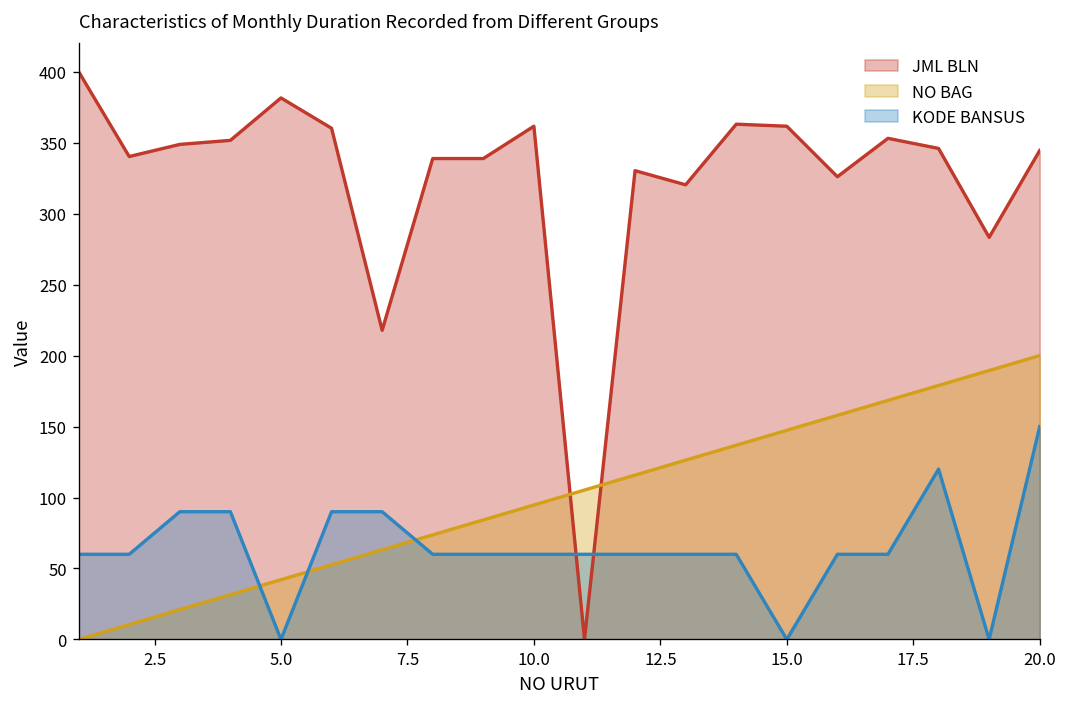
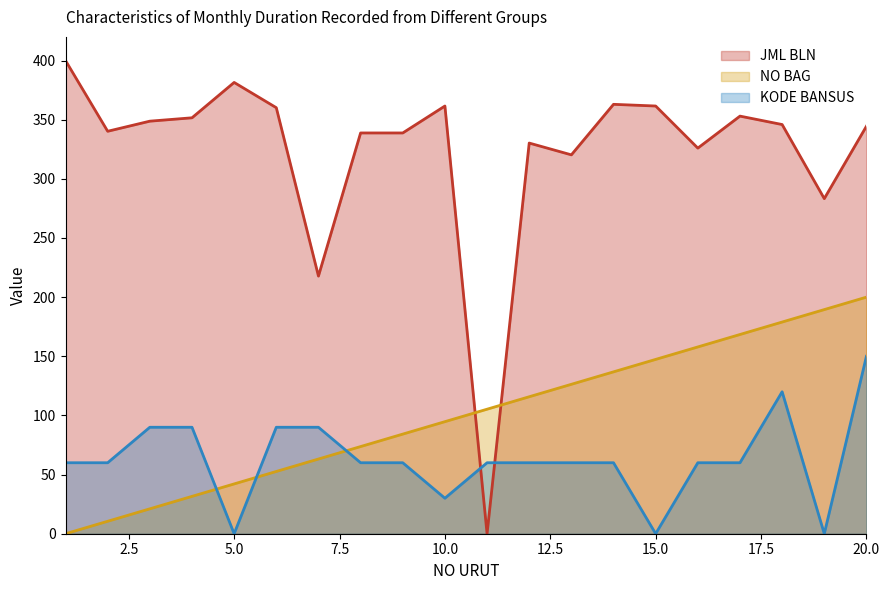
KODE BANSUS, 10.0: 60 -> 30
